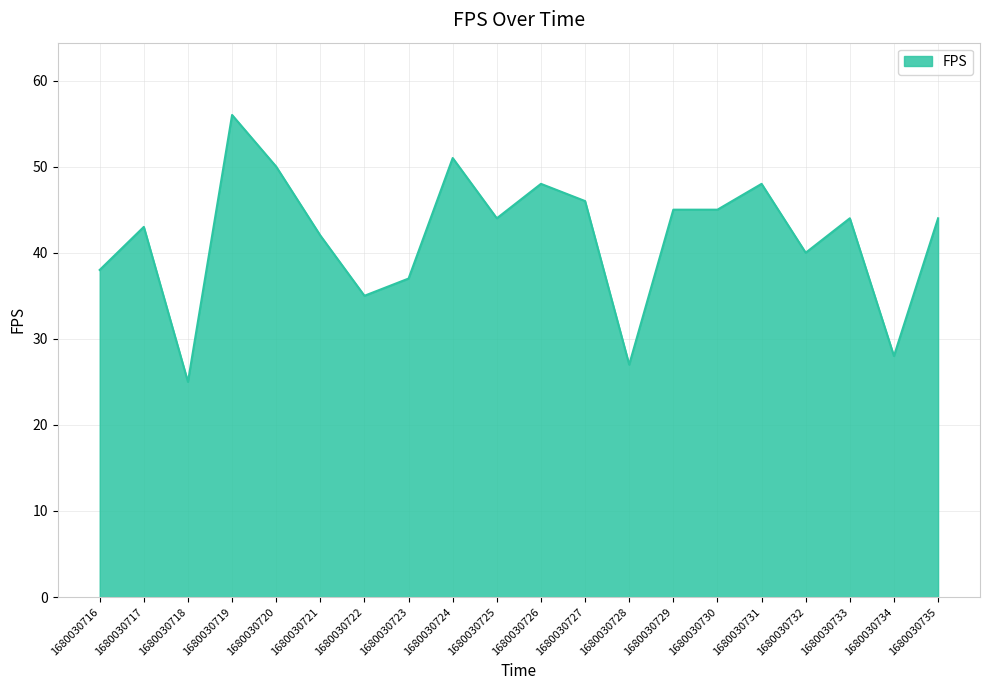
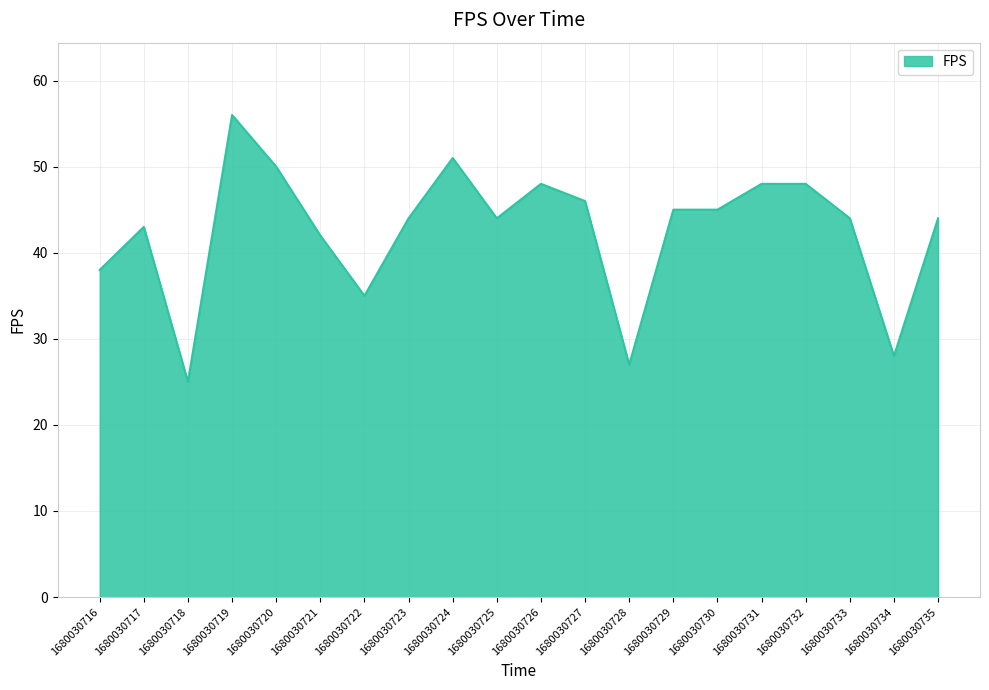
1680030723: 37 -> 44
1680030732: 40 -> 48
